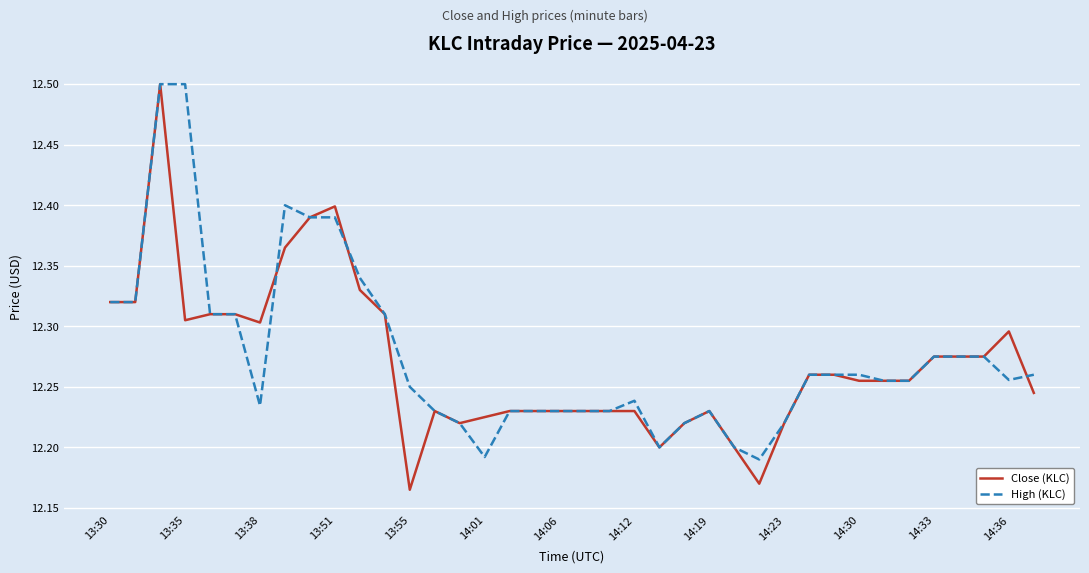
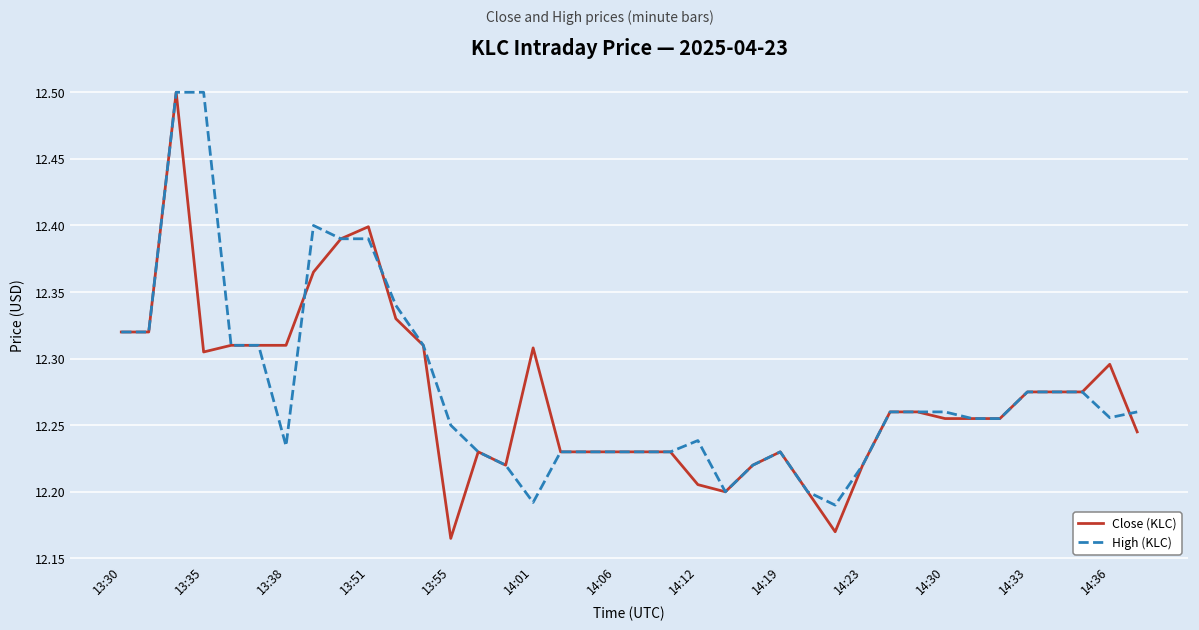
Close (KLC), 13:38: 12.303 -> 12.310
Close (KLC), 14:01: 12.225 -> 12.308
Close (KLC), 14:12: 12.230 -> 12.205
